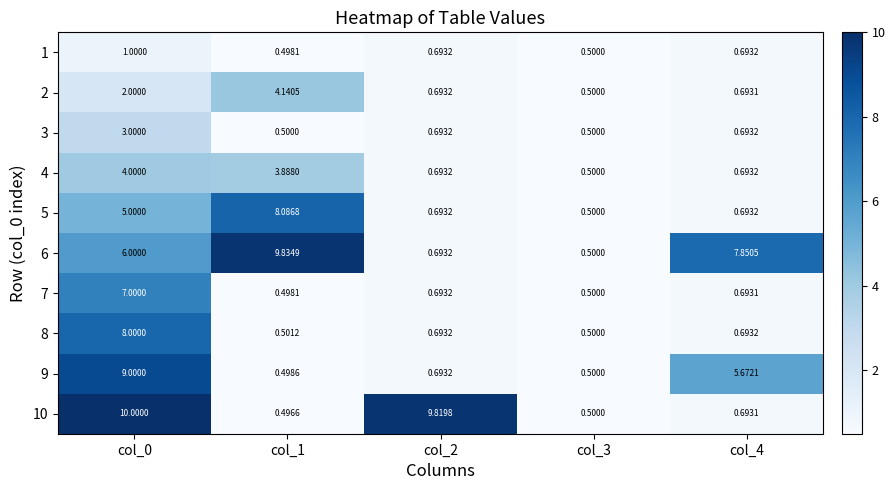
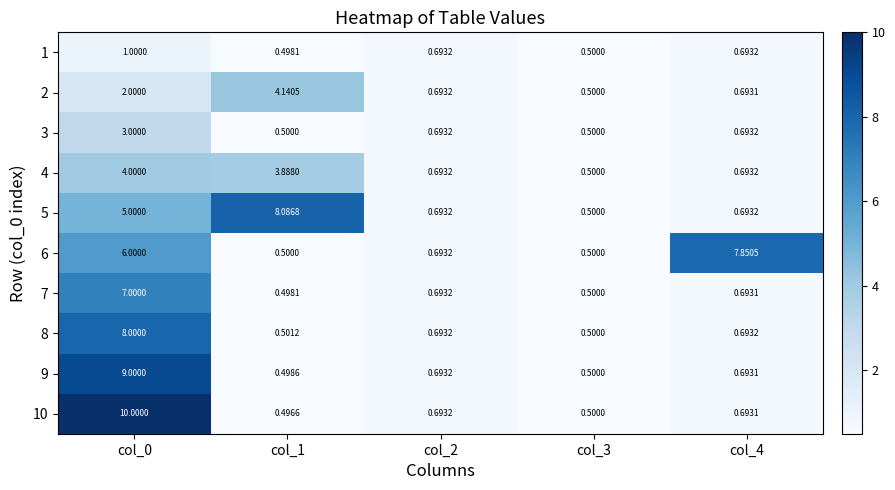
6, col_1: 9.8349 -> 0.5000
9, col_4: 5.6721 -> 0.6931
10, col_2: 9.8198 -> 0.6932
